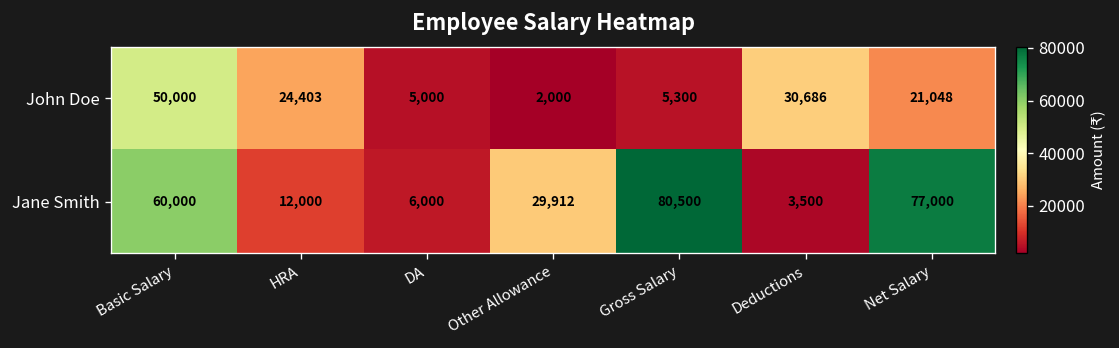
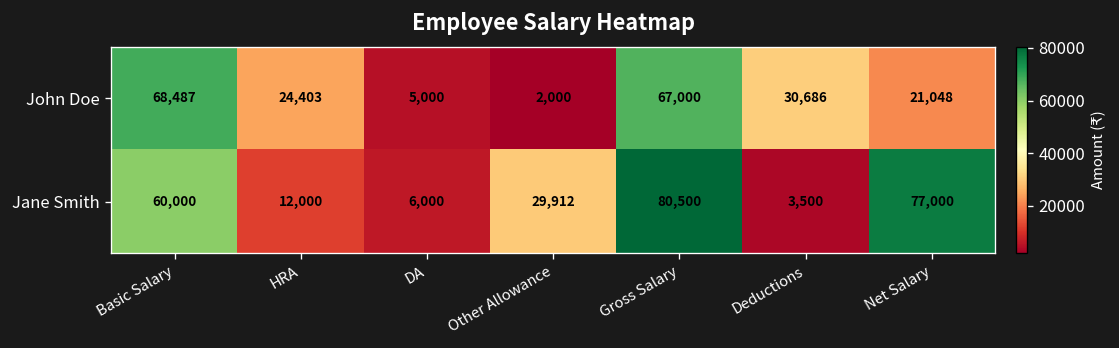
John Doe, Basic Salary: 50,000 -> 68,487
John Doe, Gross Salary: 5,300 -> 67,000
